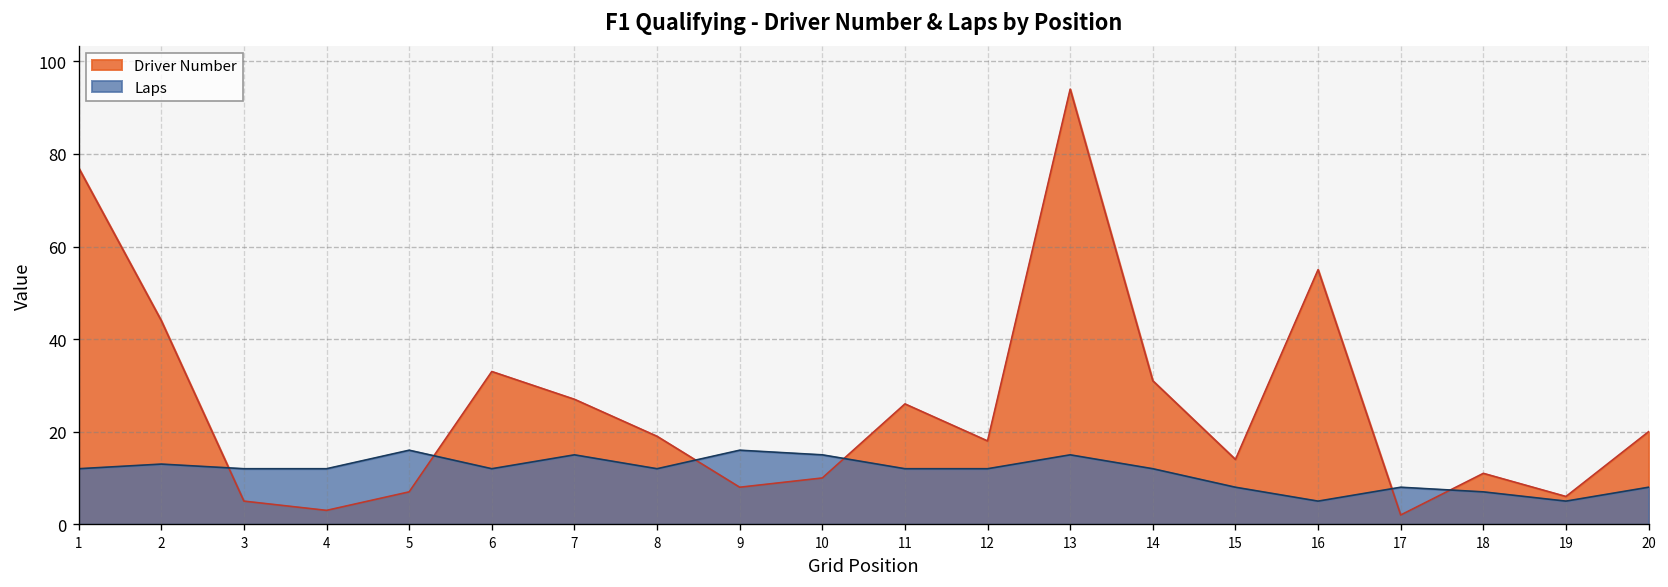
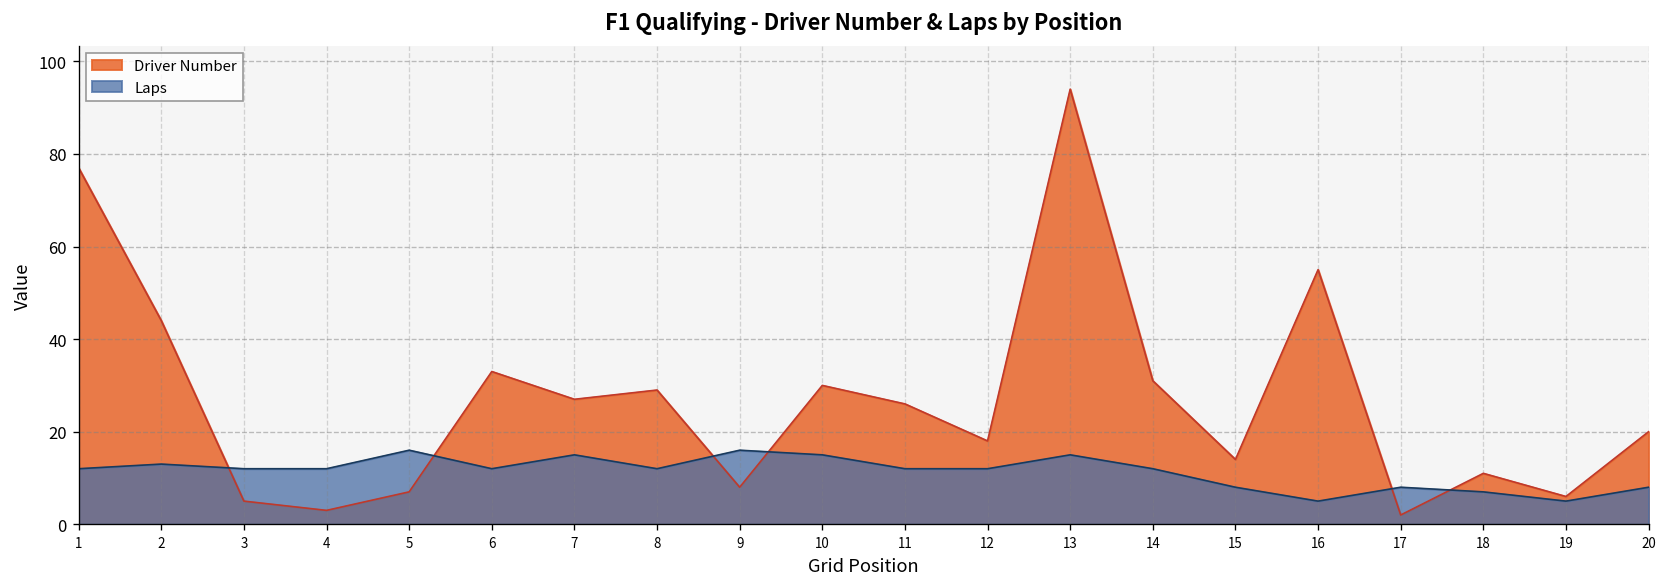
Driver Number, 8: 19 -> 29
Driver Number, 10: 10 -> 30
